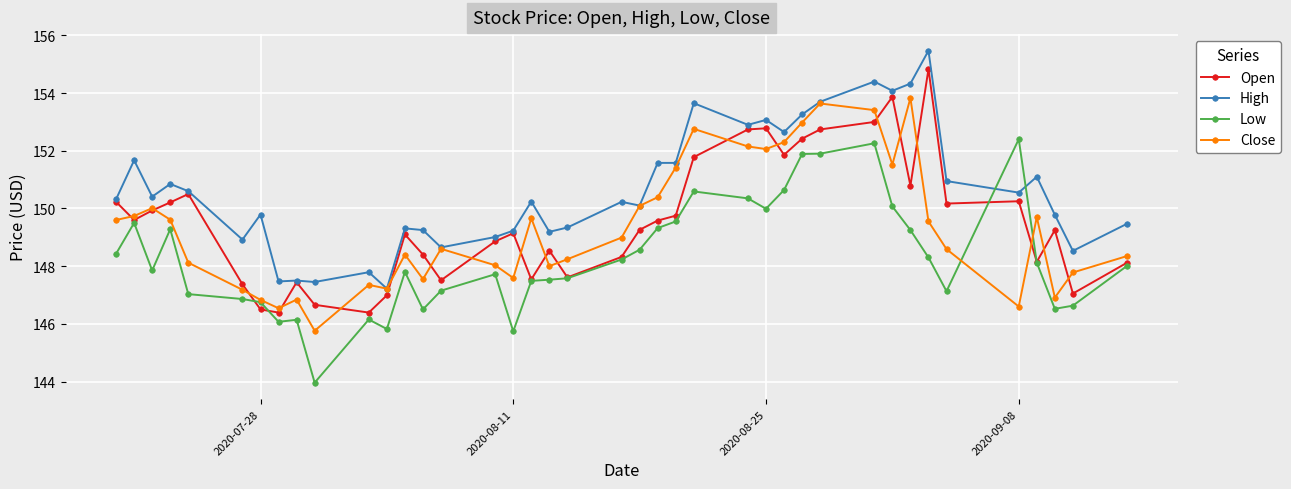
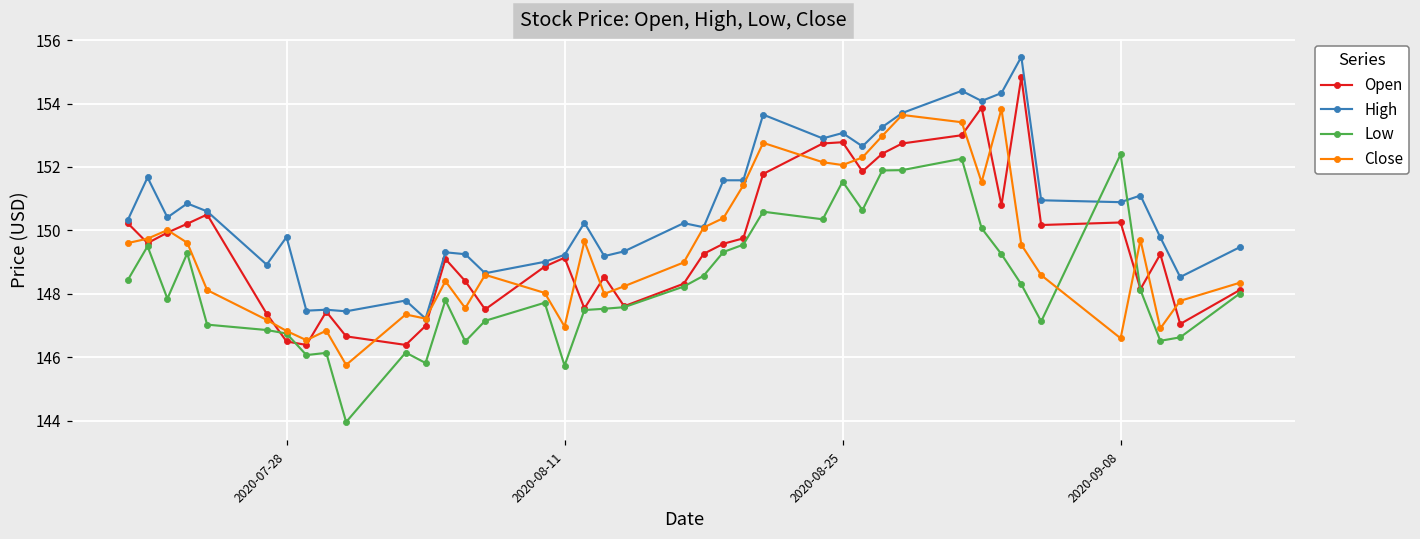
Close, 2020-08-11: 147.6 -> 147.0
Low, 2020-08-25: 150.0 -> 151.5
High, 2020-09-08: 150.6 -> 150.9
